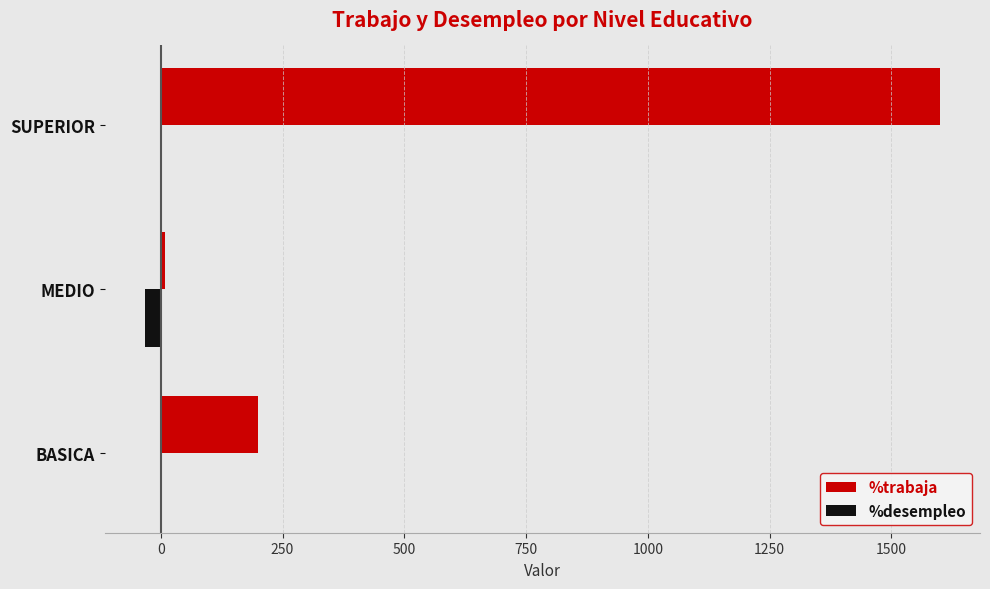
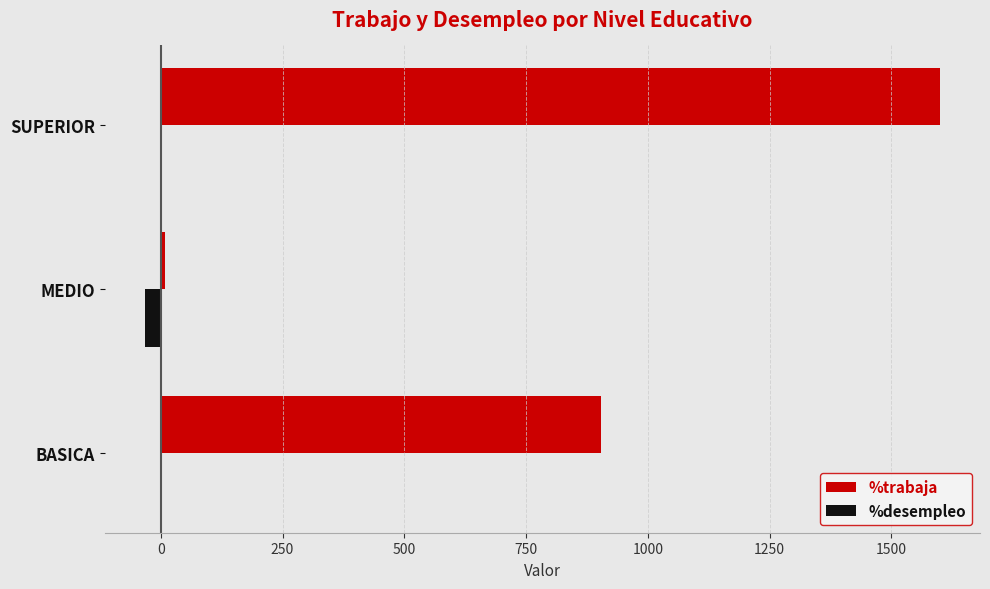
%trabaja, BASICA: 200 -> 900
